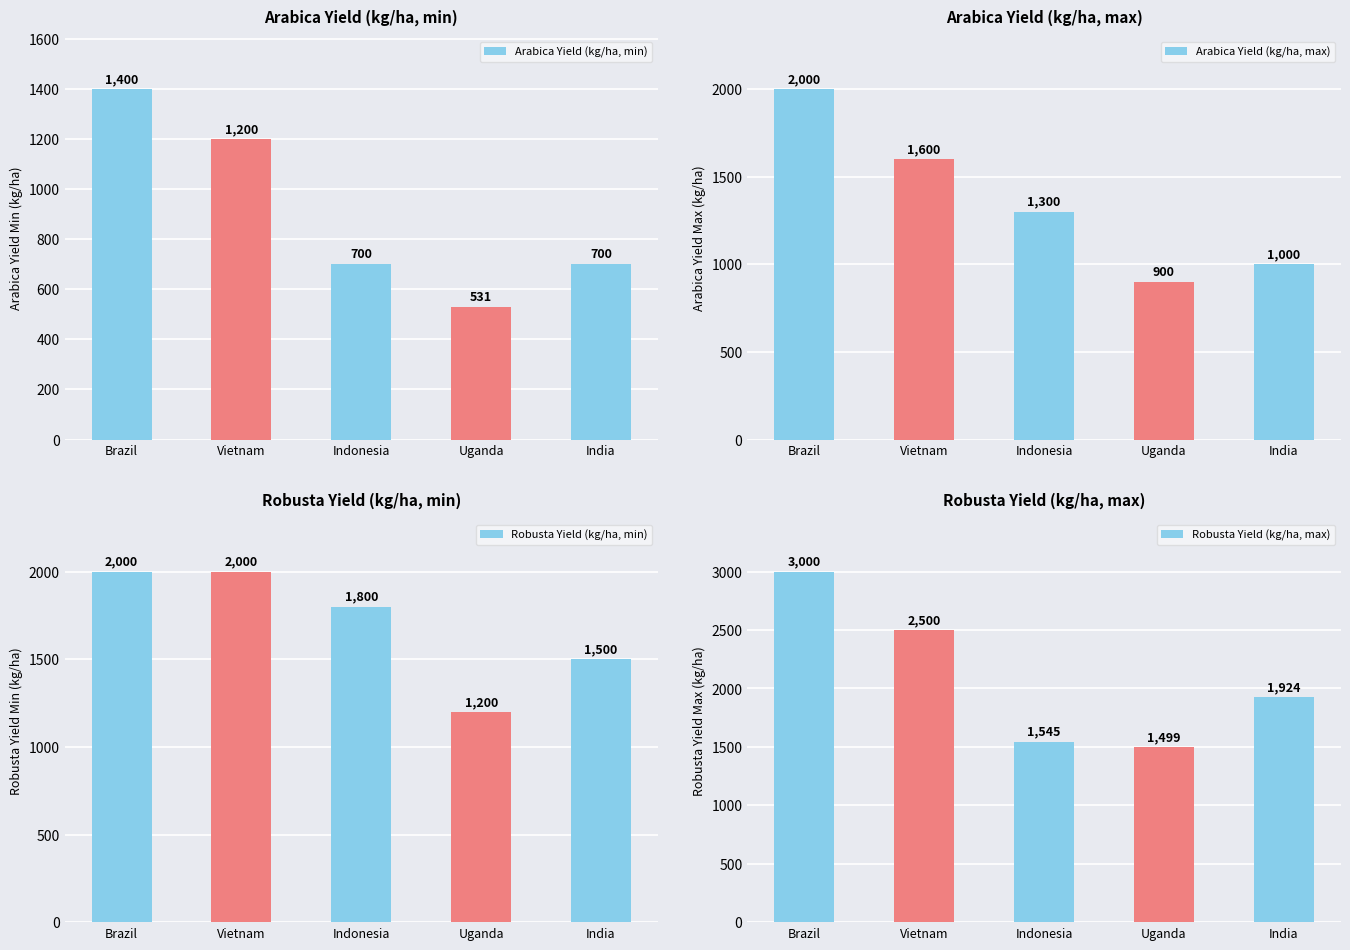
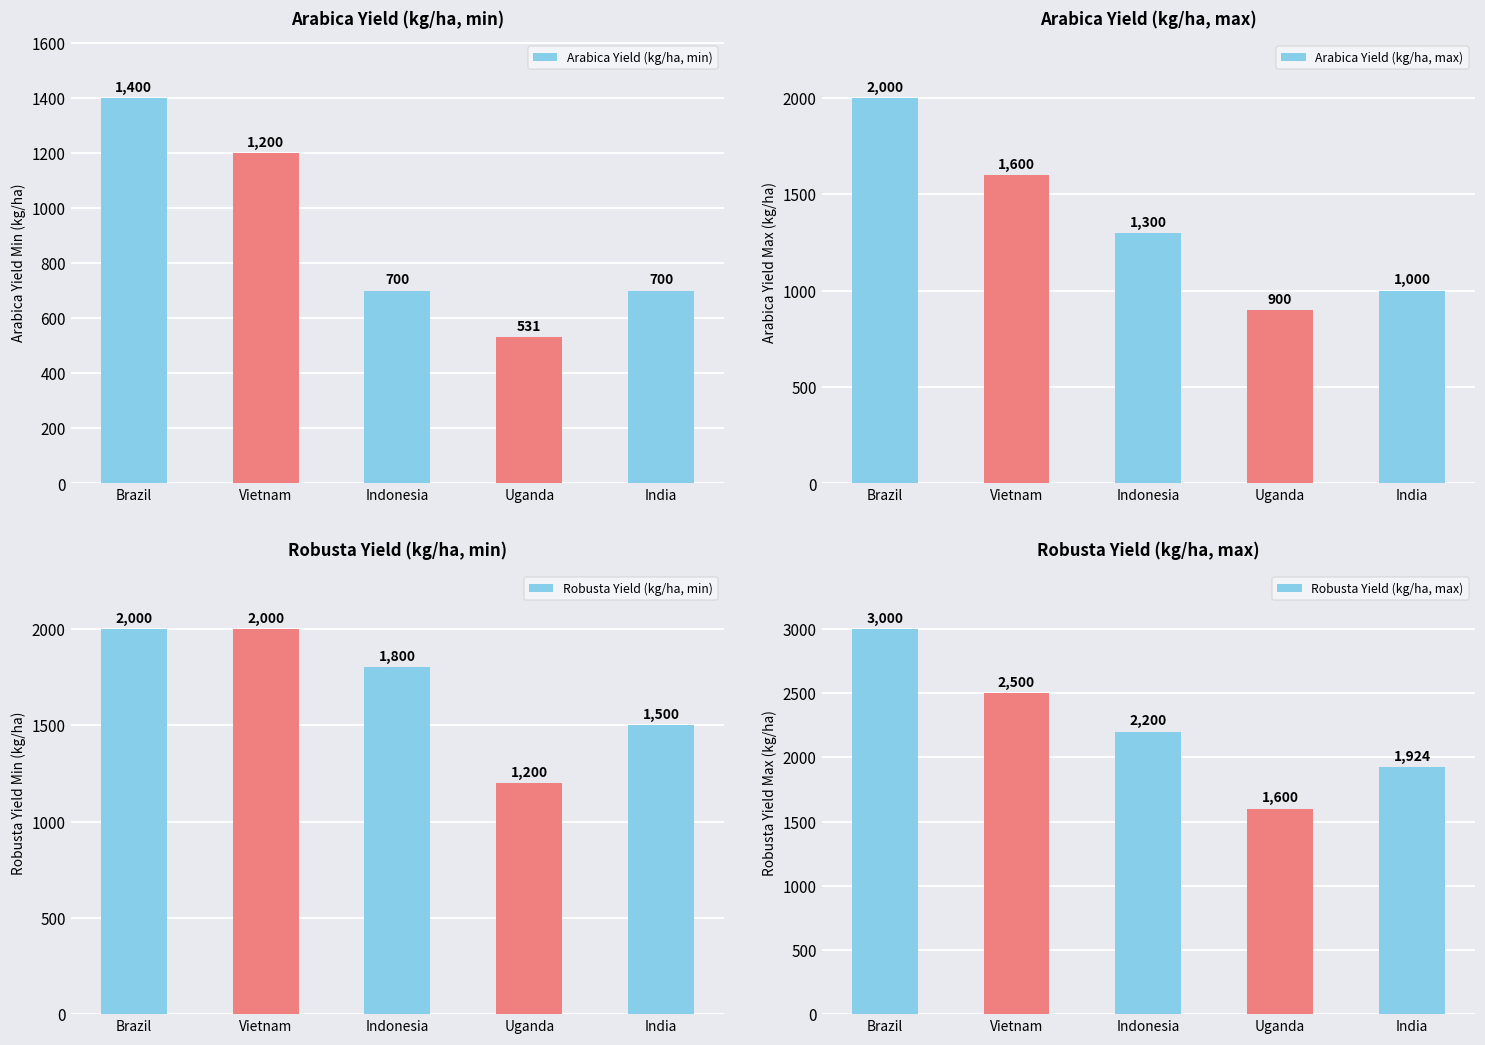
Robusta Yield (kg/ha, max), Indonesia: 1,545 -> 2,200
Robusta Yield (kg/ha, max), Uganda: 1,499 -> 1,600
